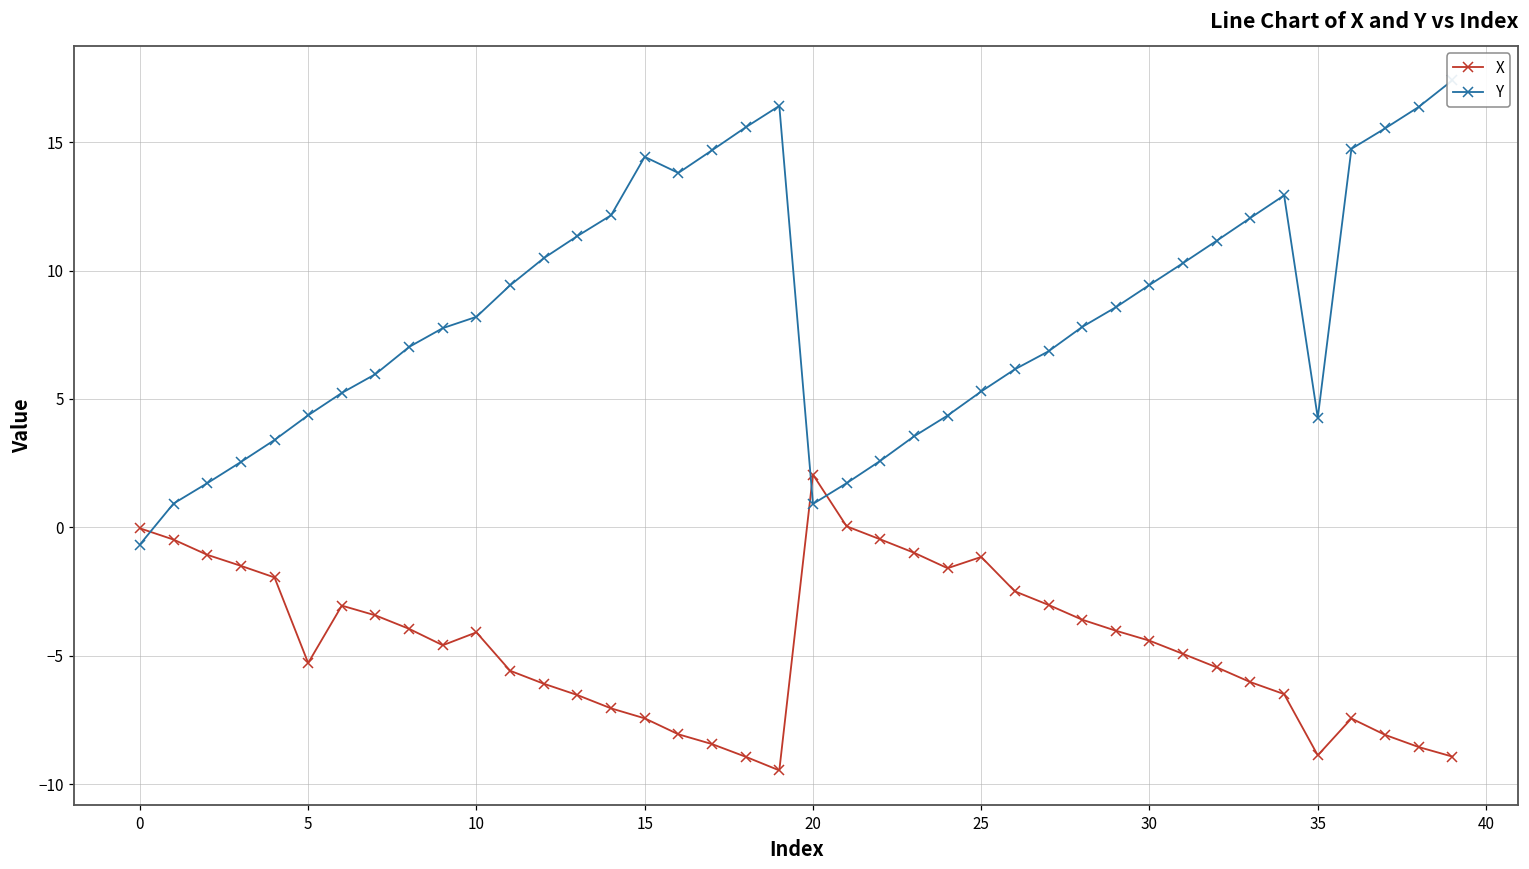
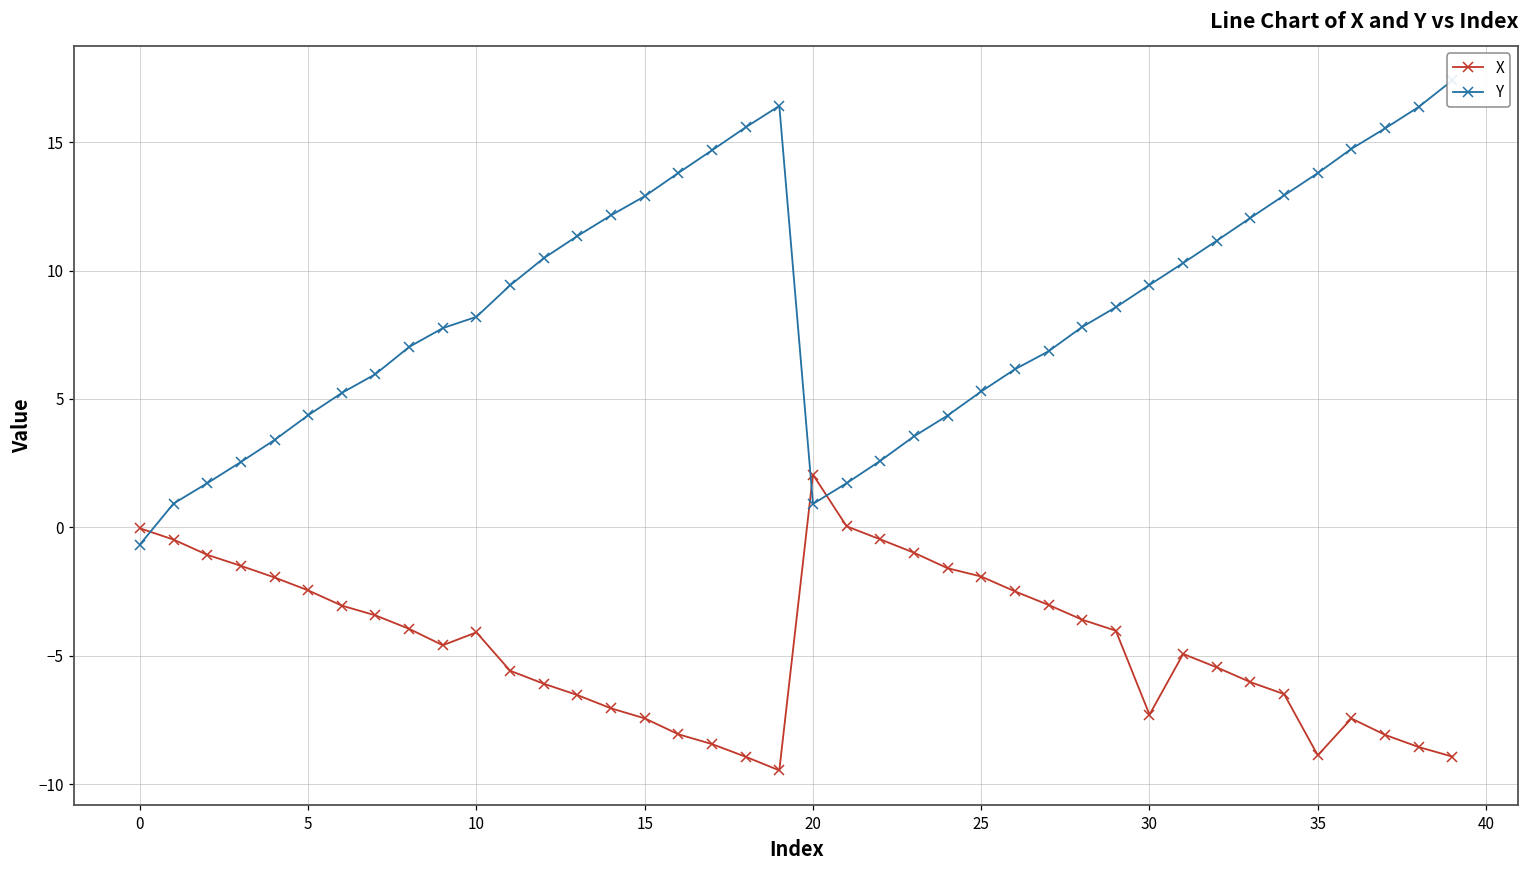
X, 5: -5.3 -> -2.5
Y, 15: 14.4 -> 12.9
X, 25: -1.2 -> -1.9
X, 30: -4.4 -> -7.3
Y, 35: 4.3 -> 13.8
